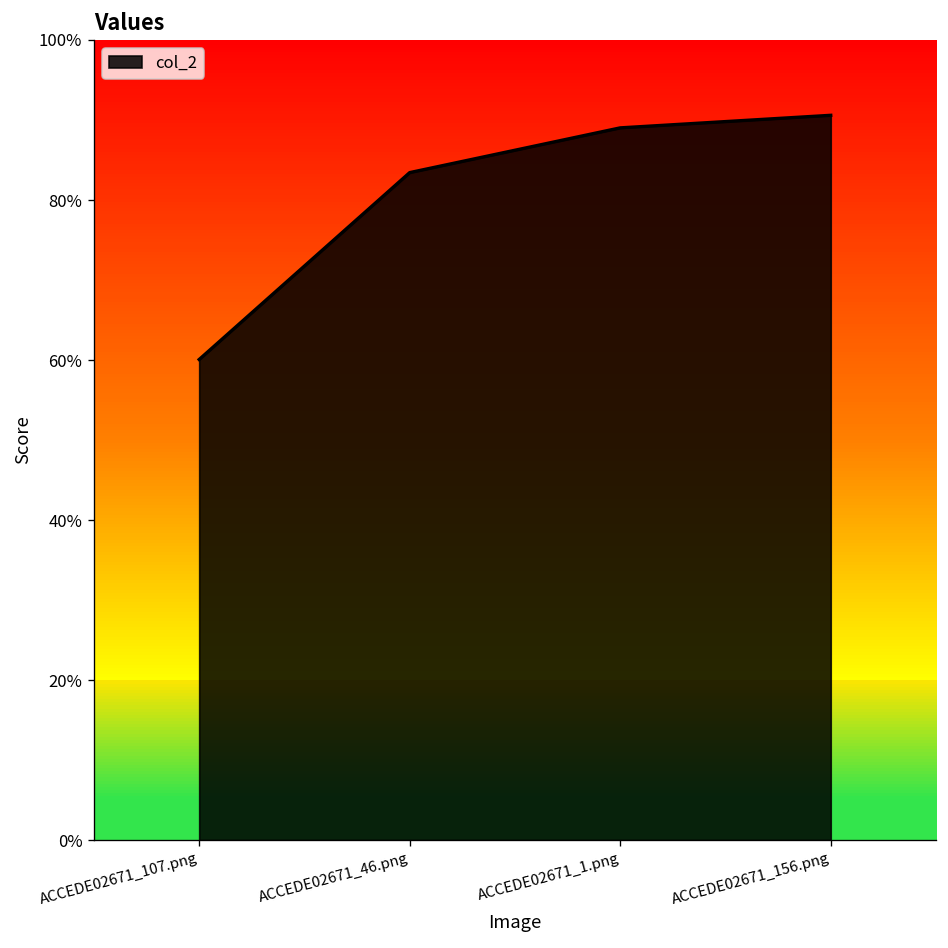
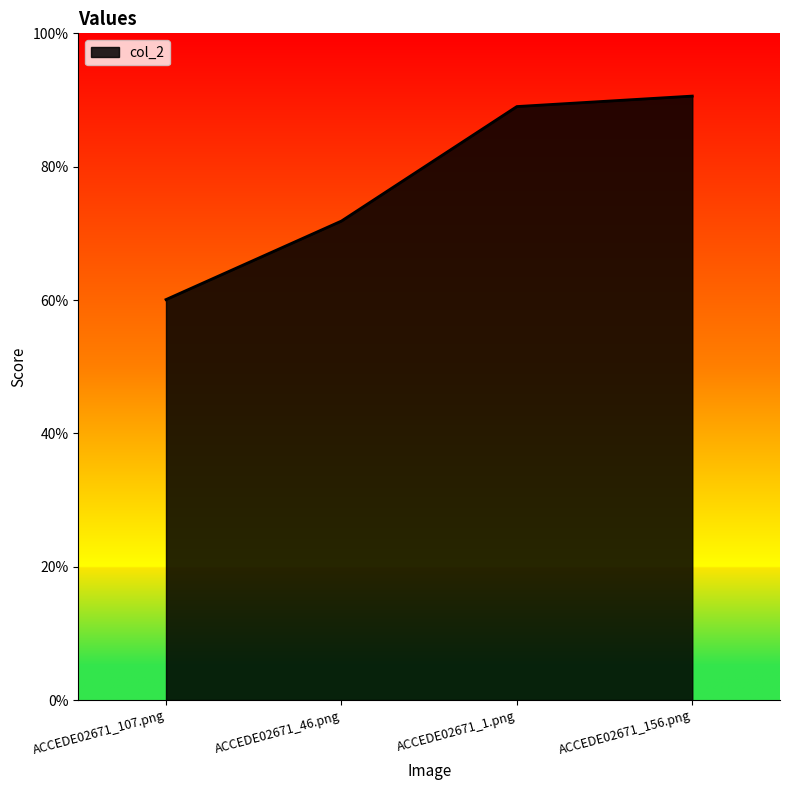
ACCEDE02671_46.png: 83% -> 72%
